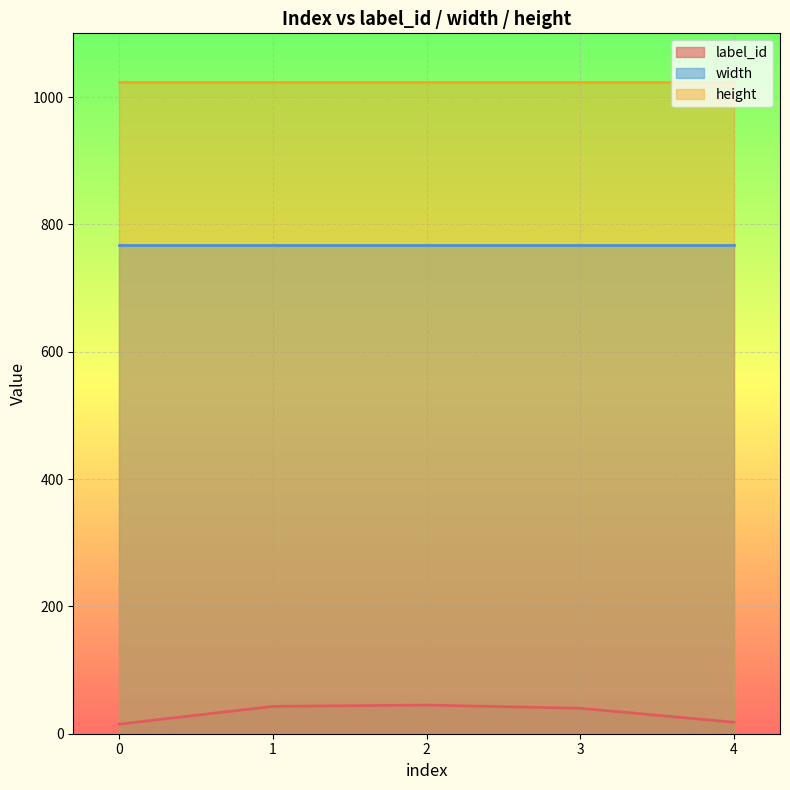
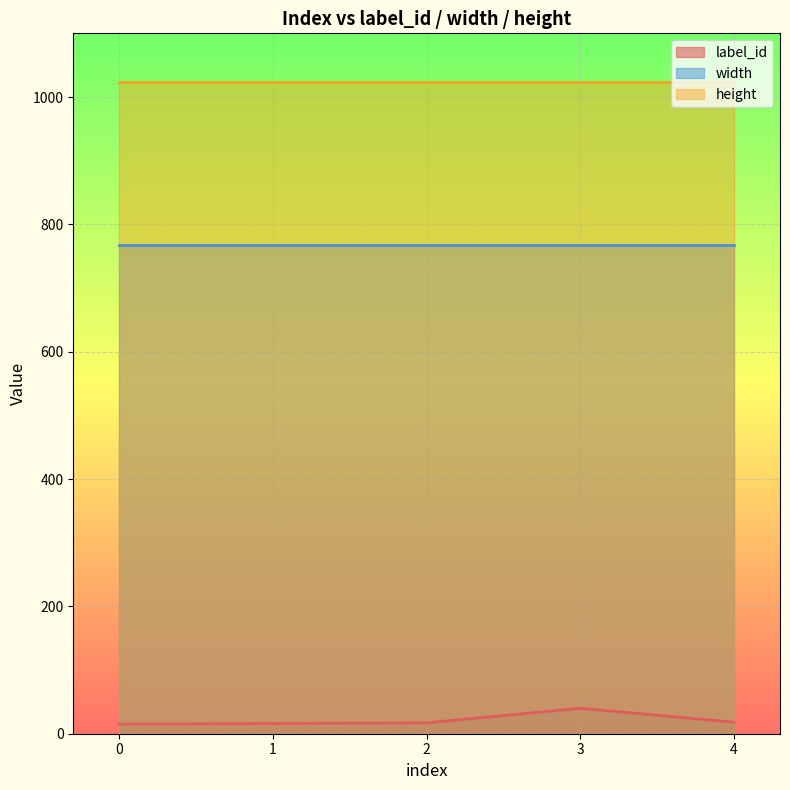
label_id, 1: 40 -> 20
label_id, 2: 50 -> 20
